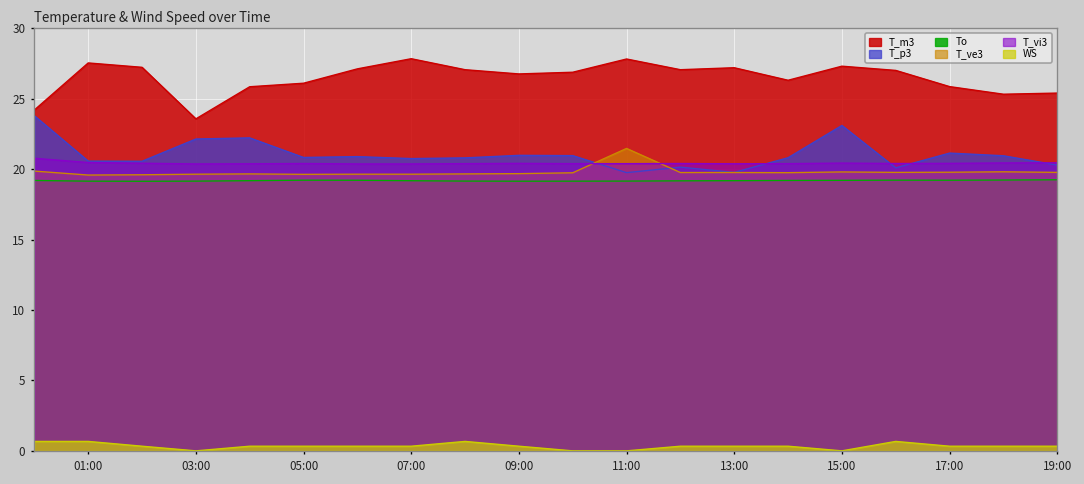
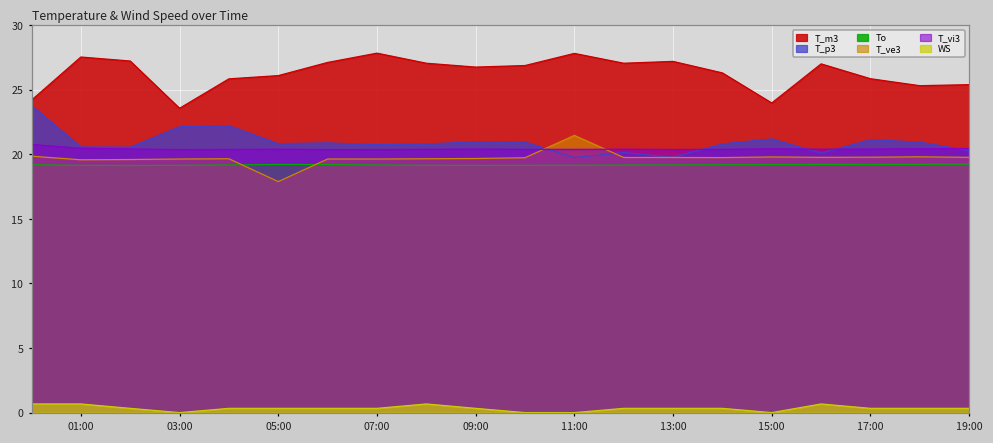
T_ve3, 05:00: 19.6 -> 17.9
T_m3, 15:00: 27.3 -> 24.0
T_p3, 15:00: 23.1 -> 21.2
